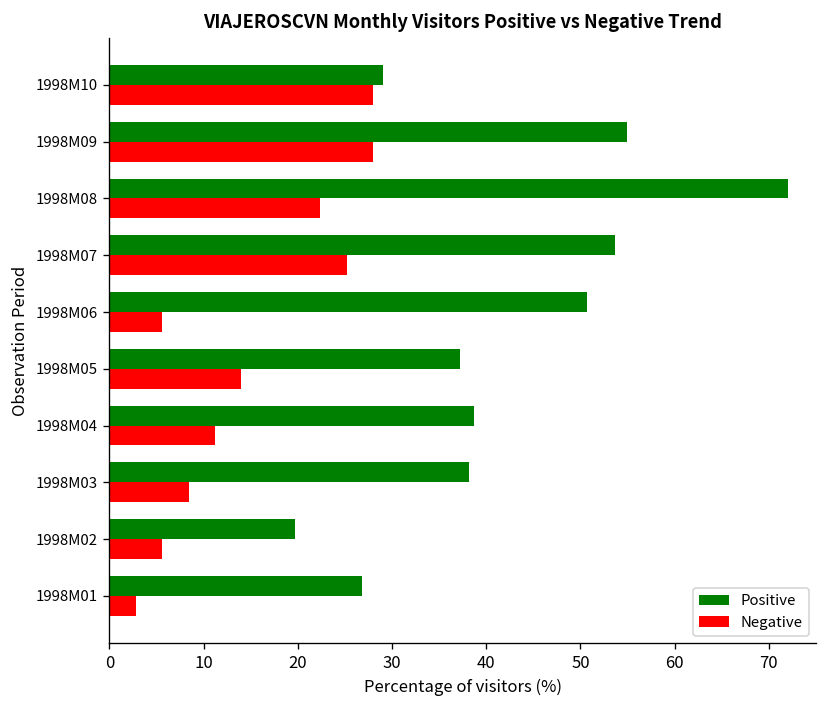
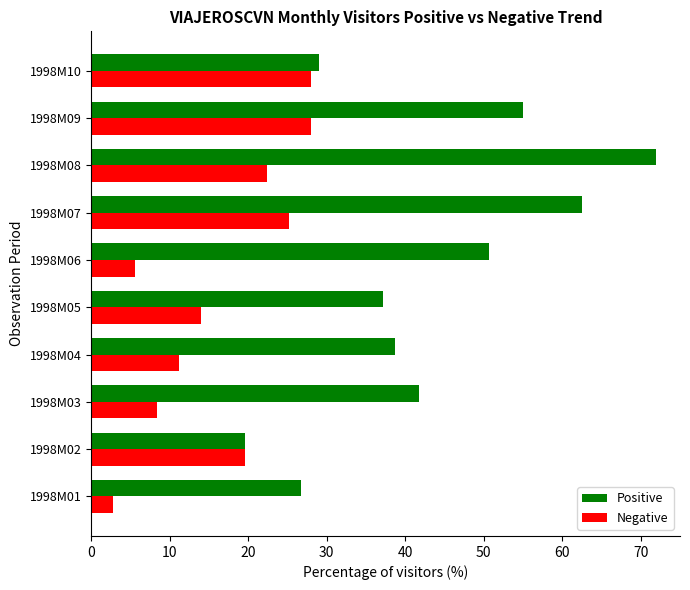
Positive, 1998M07: 54 -> 62
Positive, 1998M03: 38 -> 42
Negative, 1998M02: 6 -> 20
